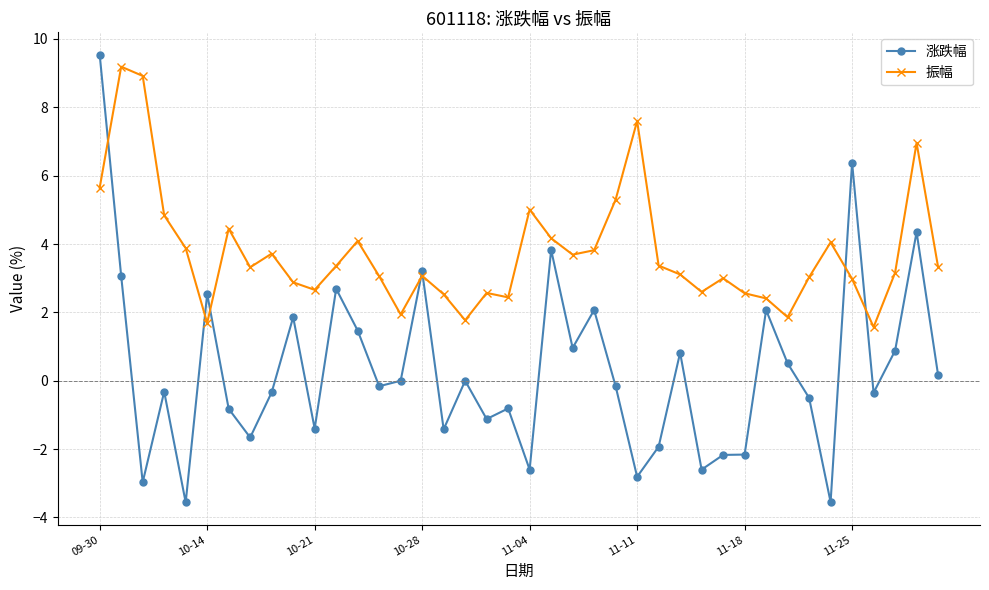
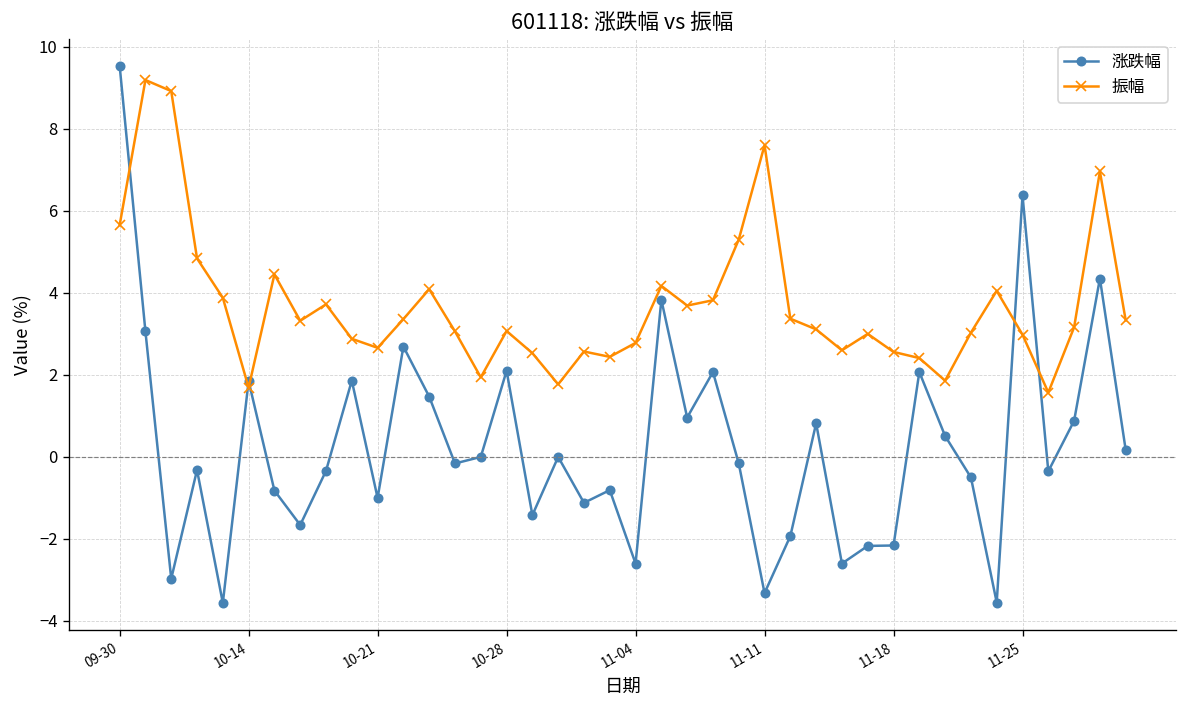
涨跌幅, 10-14: 2.5 -> 1.9
涨跌幅, 10-21: -1.4 -> -1.0
涨跌幅, 10-28: 3.2 -> 2.1
振幅, 11-04: 5.0 -> 2.8
涨跌幅, 11-11: -2.8 -> -3.3
